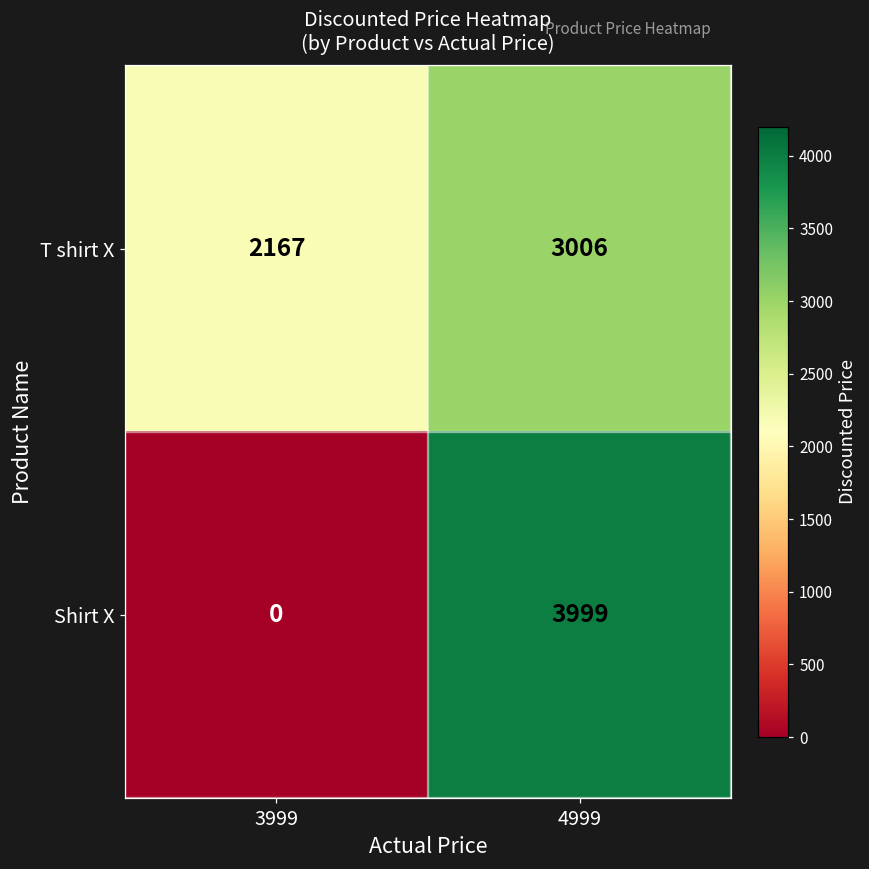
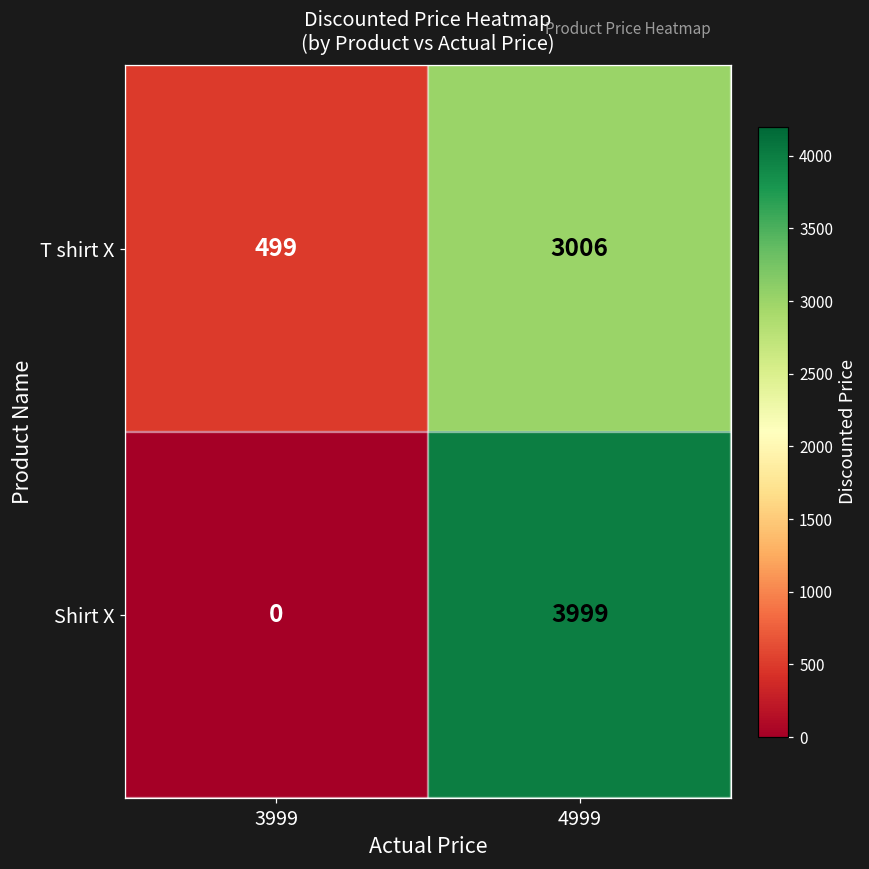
T shirt X, 3999: 2167 -> 499
